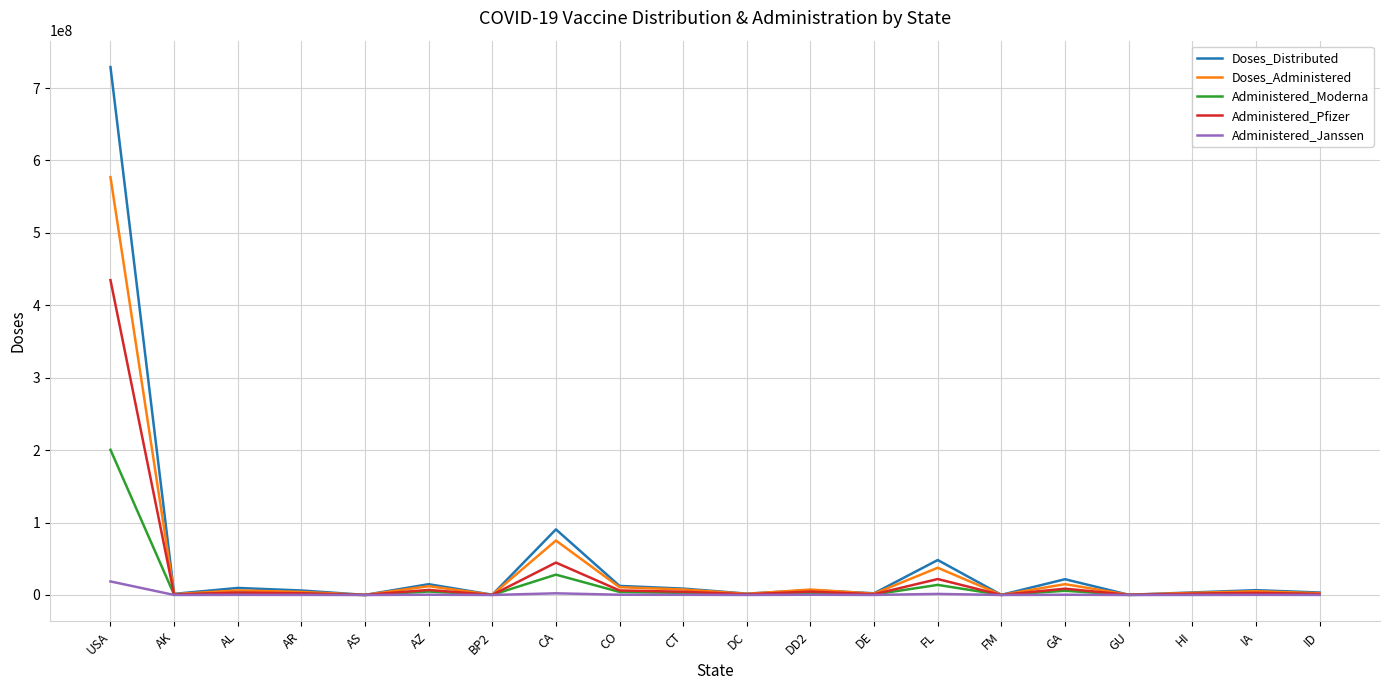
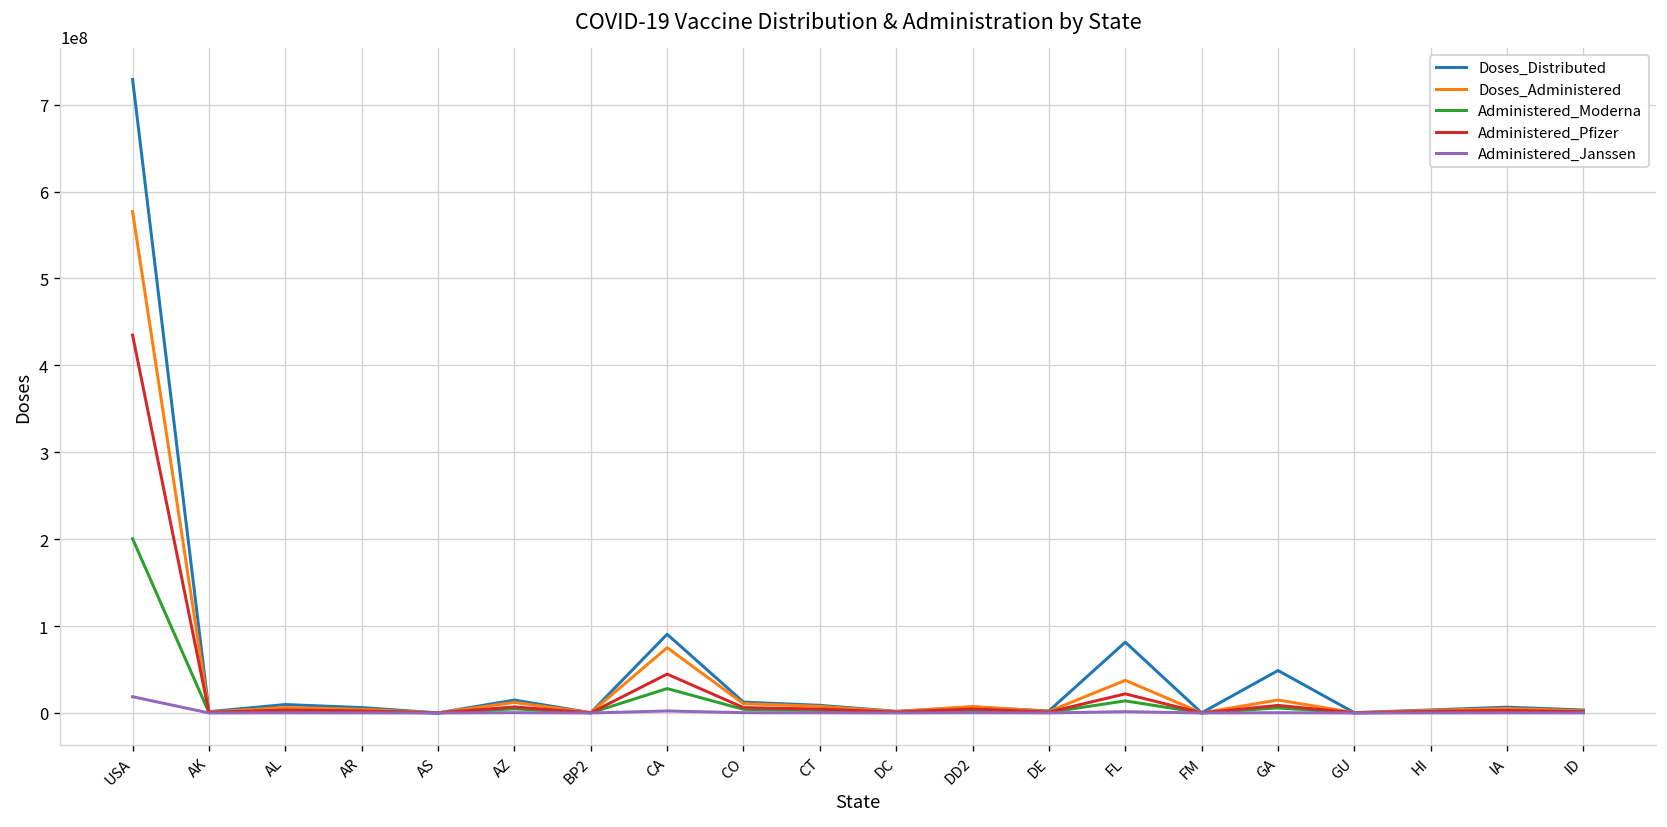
Doses_Distributed, FL: 50000000 -> 80000000
Doses_Distributed, GA: 20000000 -> 50000000
